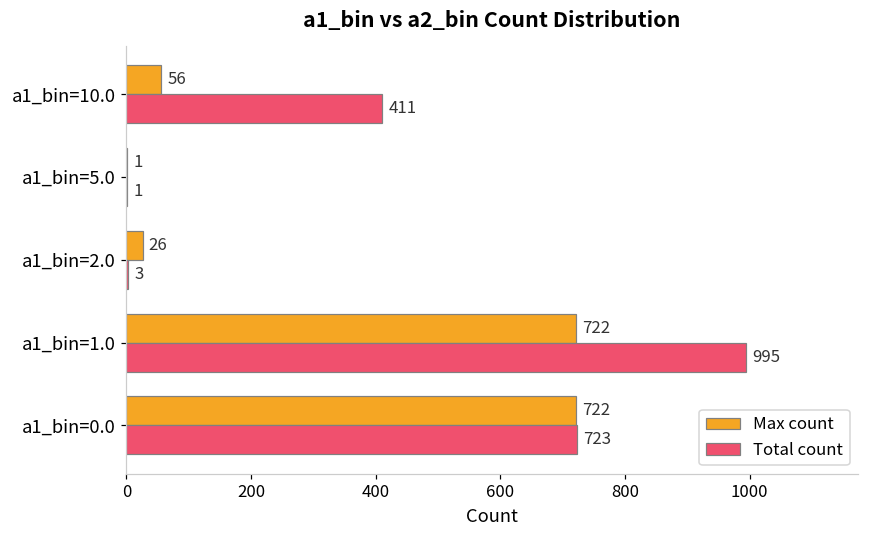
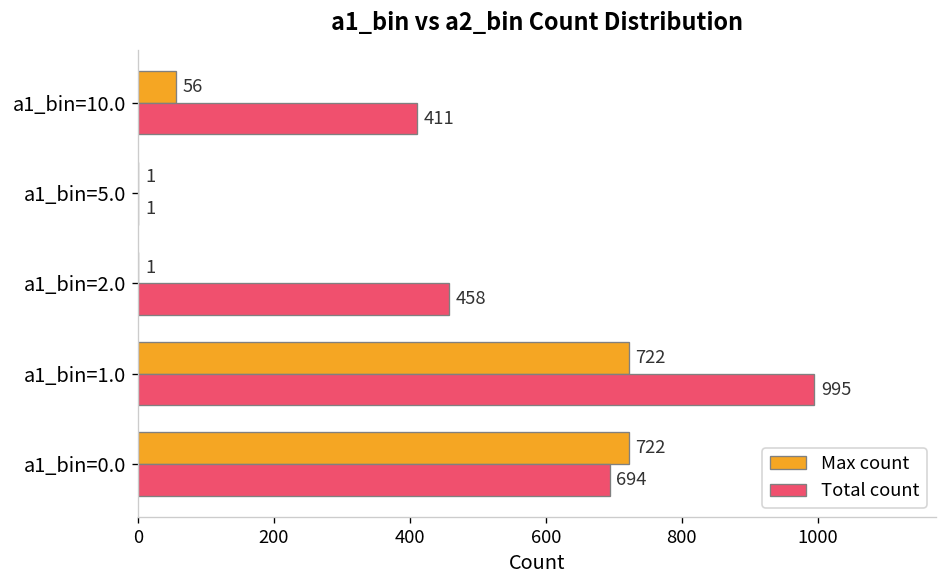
Max count, a1_bin=2.0: 26 -> 1
Total count, a1_bin=2.0: 3 -> 458
Total count, a1_bin=0.0: 723 -> 694
